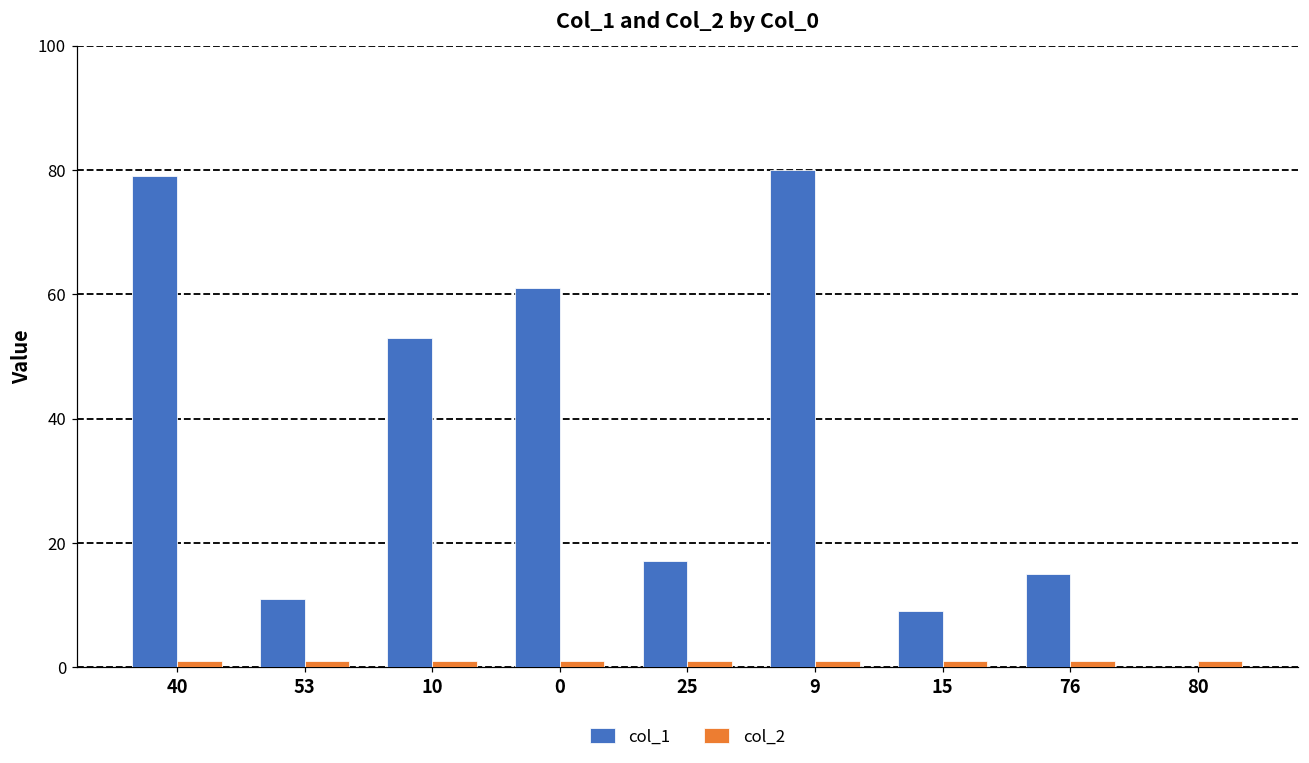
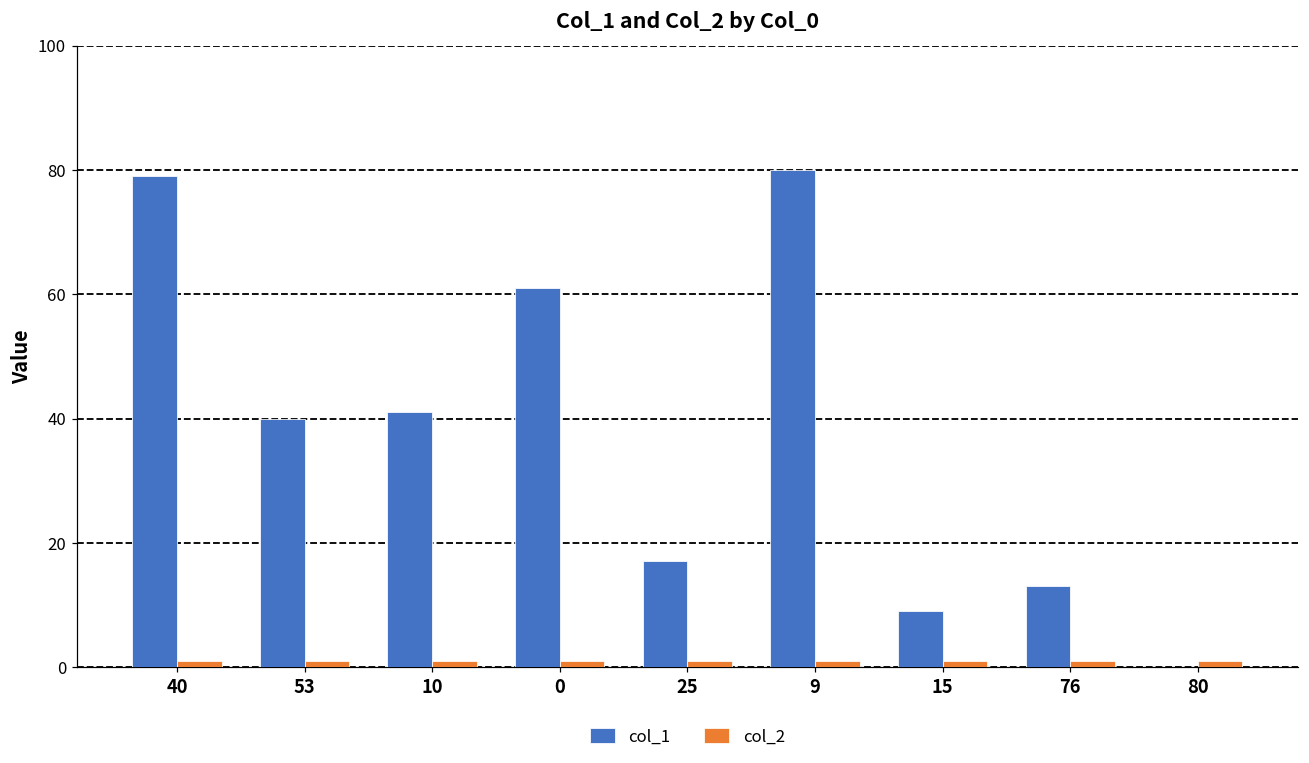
col_1, 53: 11 -> 40
col_1, 10: 53 -> 41
col_1, 76: 15 -> 13
